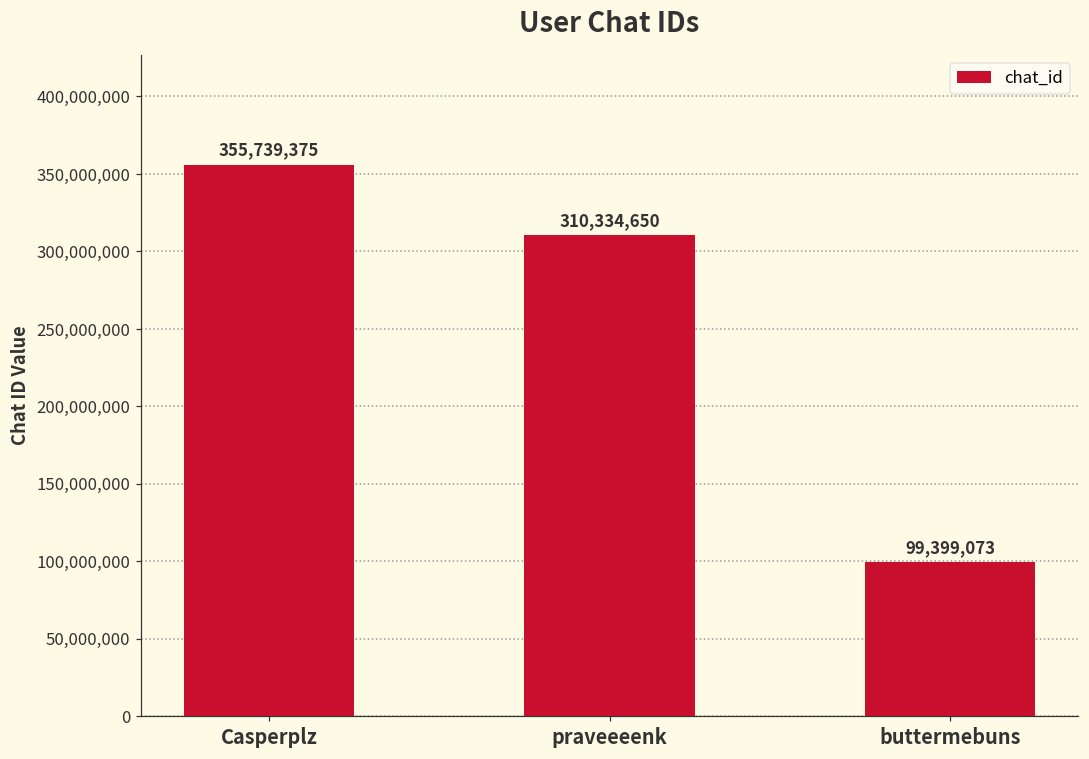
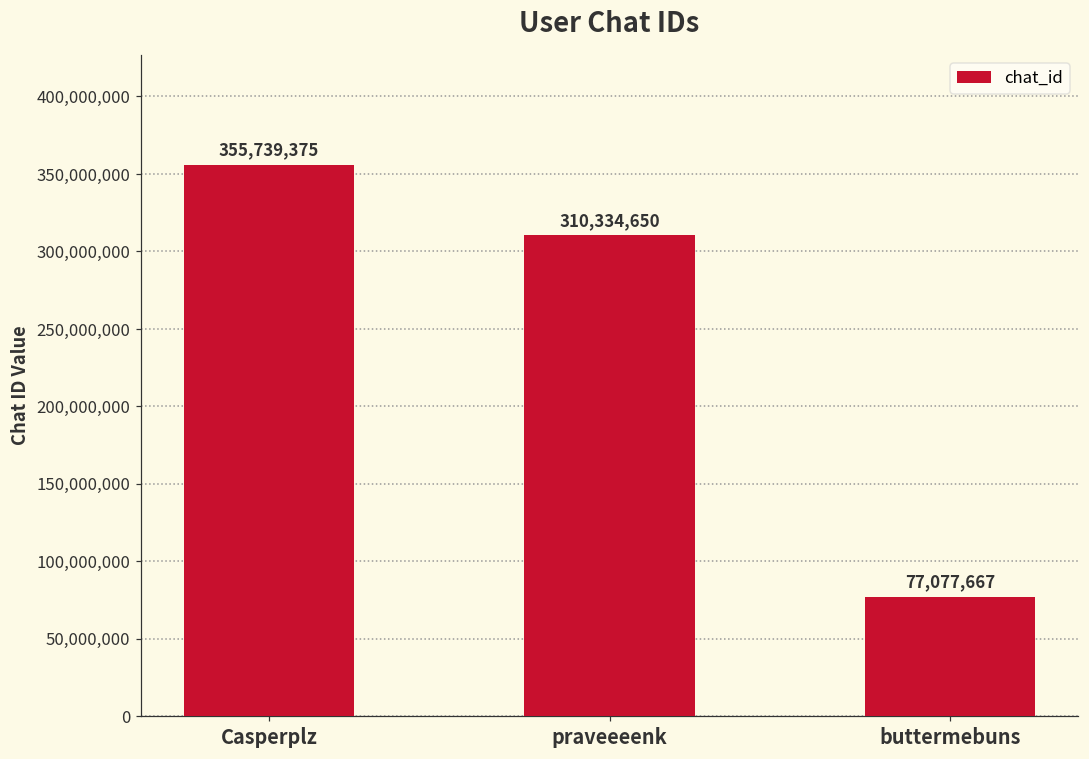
buttermebuns: 99,399,073 -> 77,077,667
